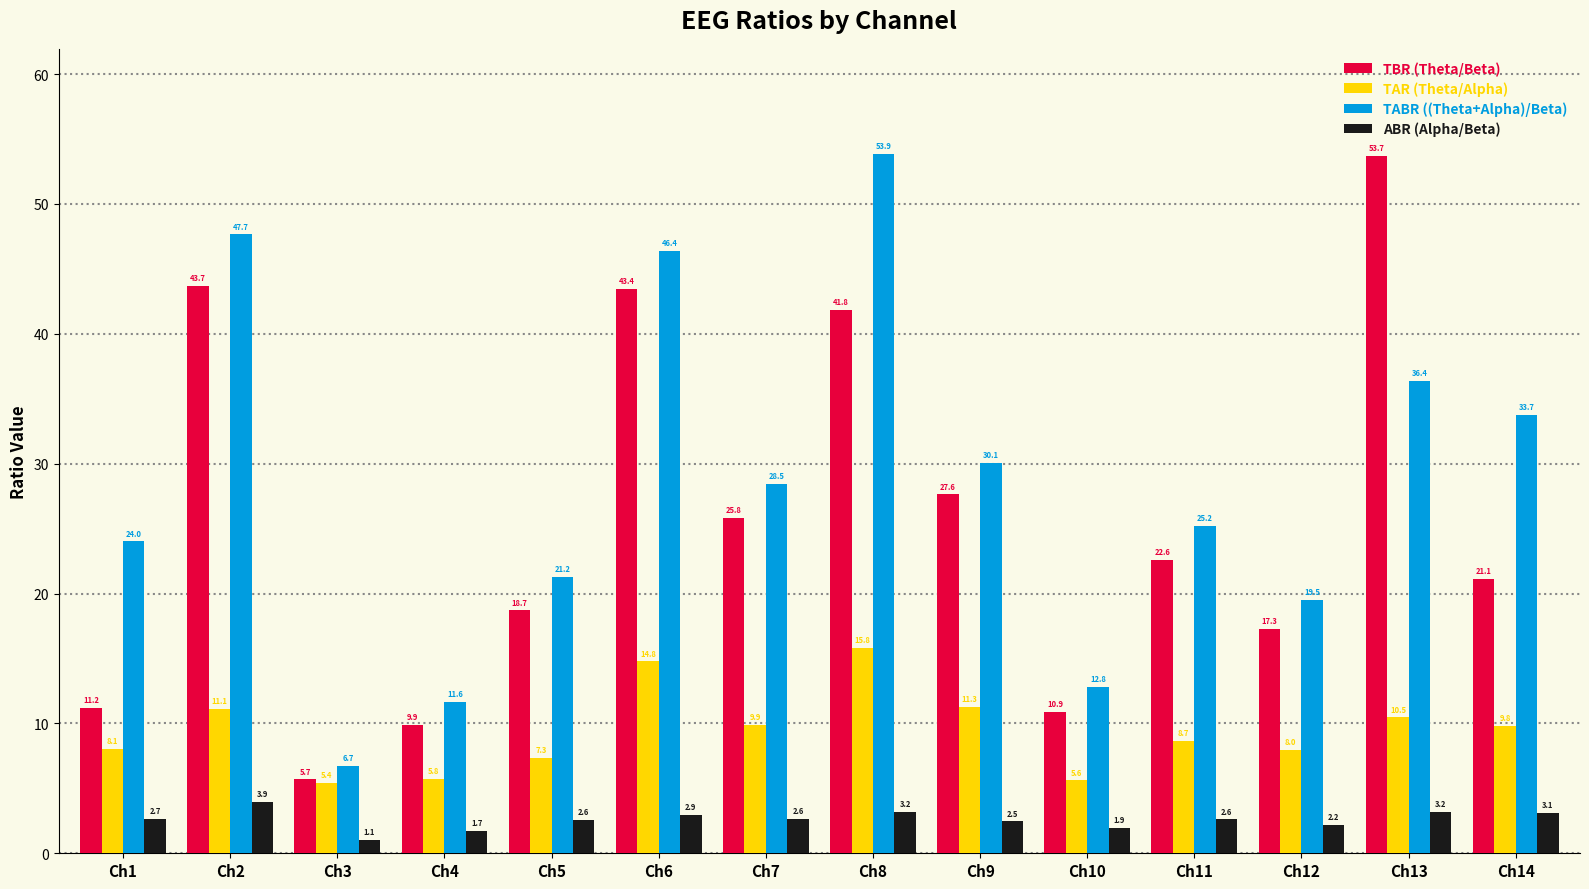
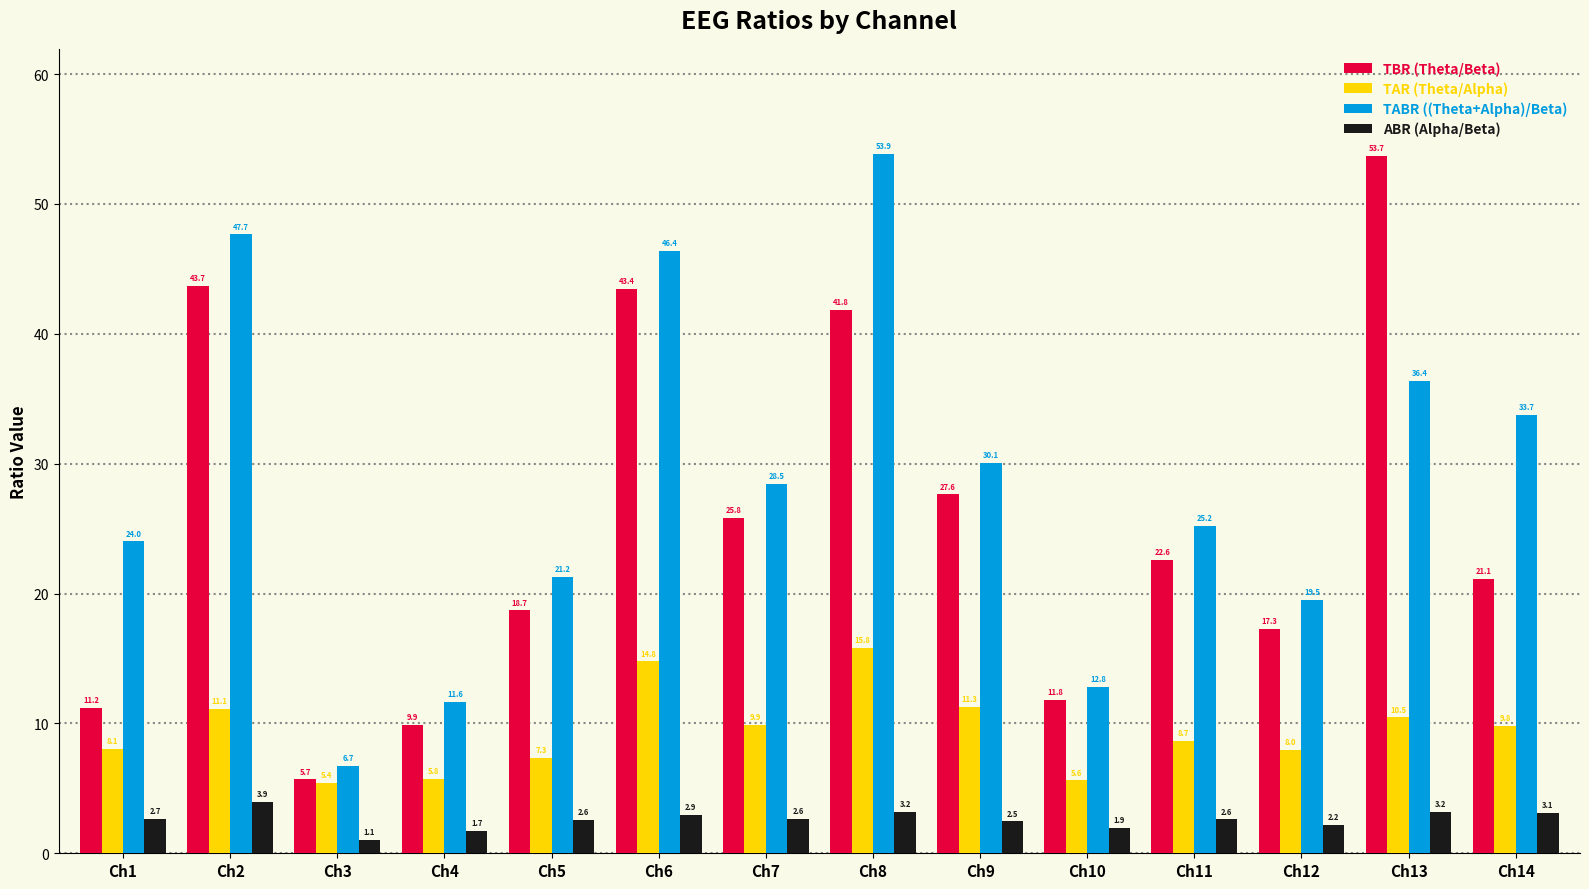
TBR (Theta/Beta), Ch10: 10.9 -> 11.8
